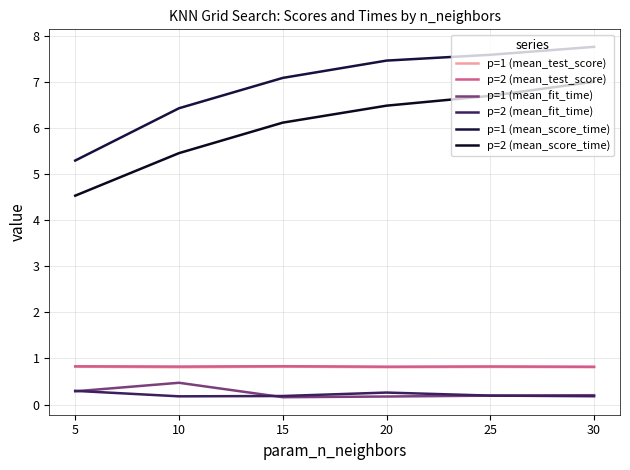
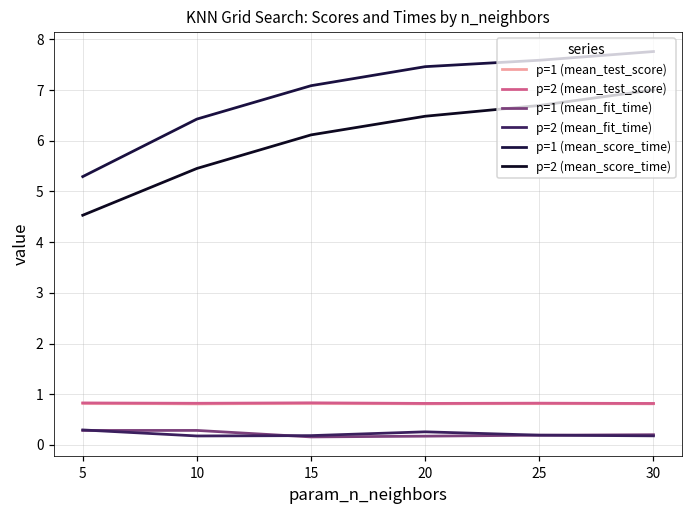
p=1 (mean_fit_time), 10: 0.5 -> 0.3
